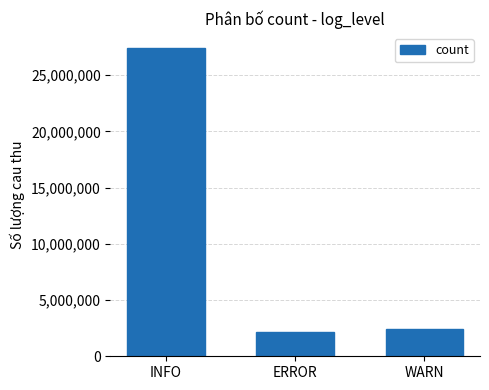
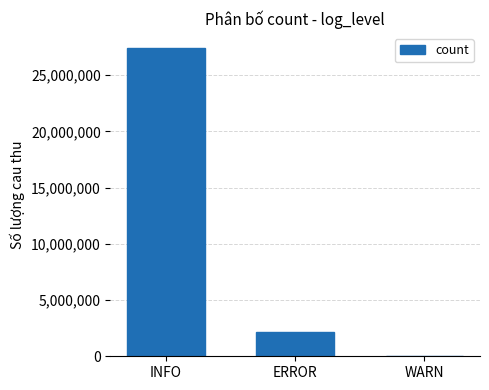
WARN: 2,400,000 -> 0
